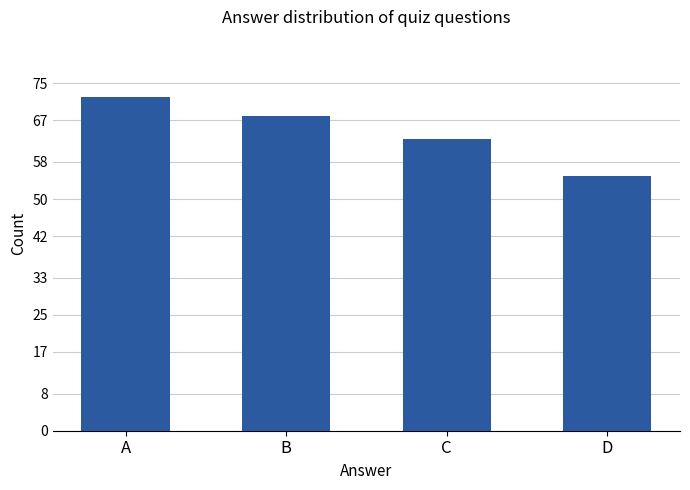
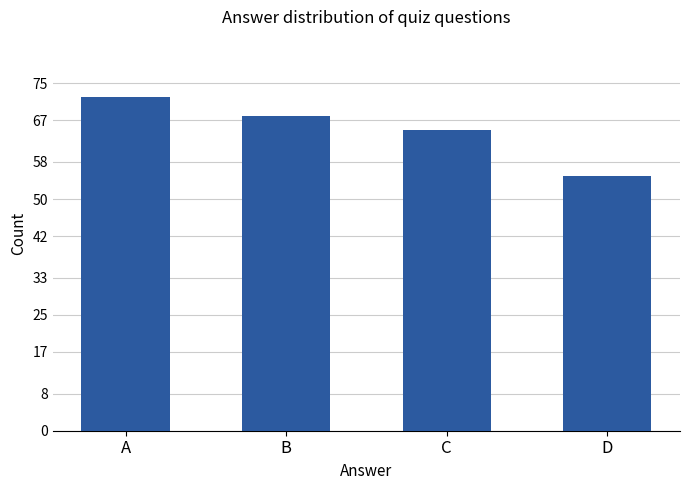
C: 63 -> 65
